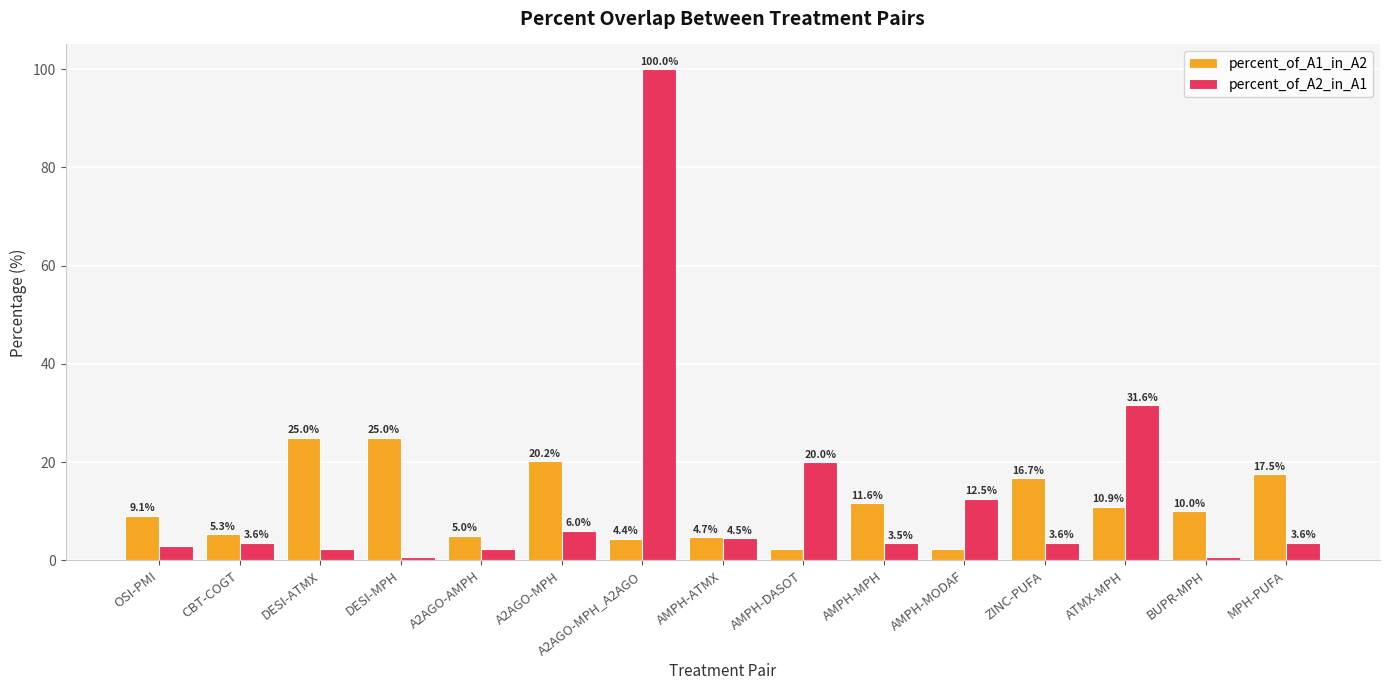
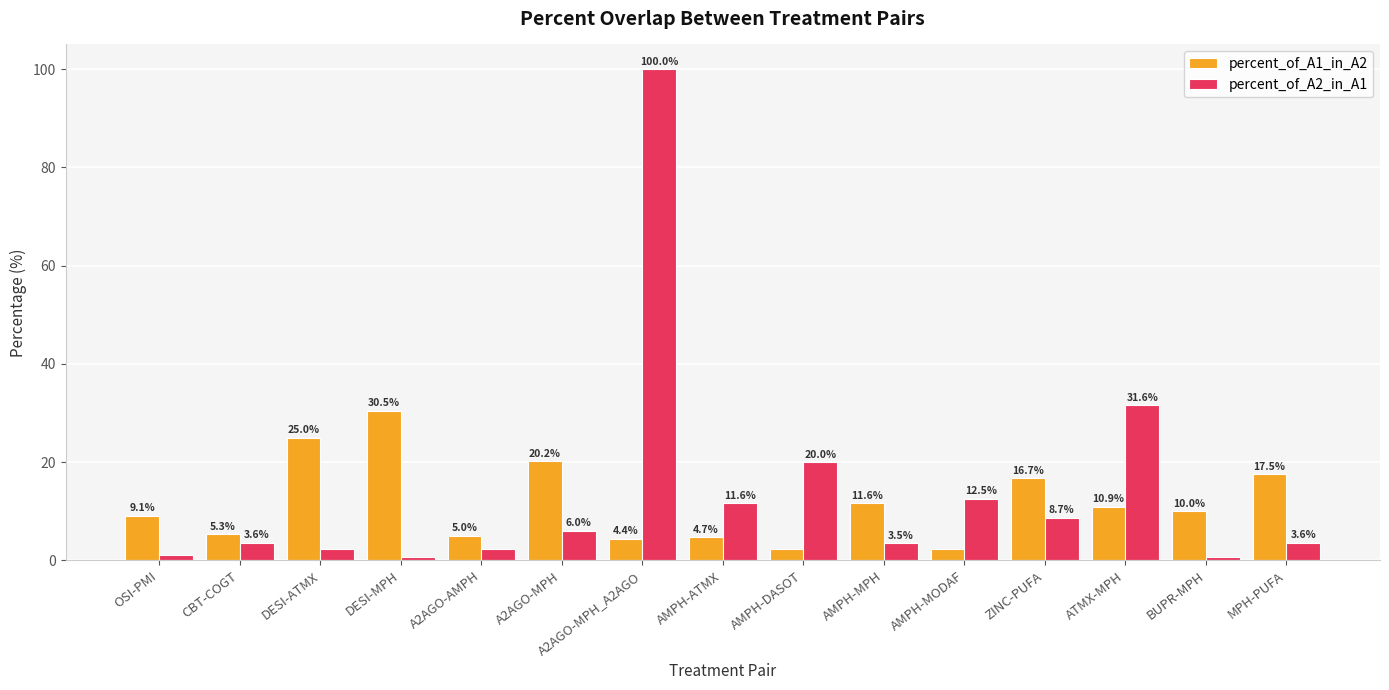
percent_of_A2_in_A1, OSI-PMI: 3 -> 1
percent_of_A1_in_A2, DESI-MPH: 25.0% -> 30.5%
percent_of_A2_in_A1, AMPH-ATMX: 4.5% -> 11.6%
percent_of_A2_in_A1, ZINC-PUFA: 3.6% -> 8.7%
